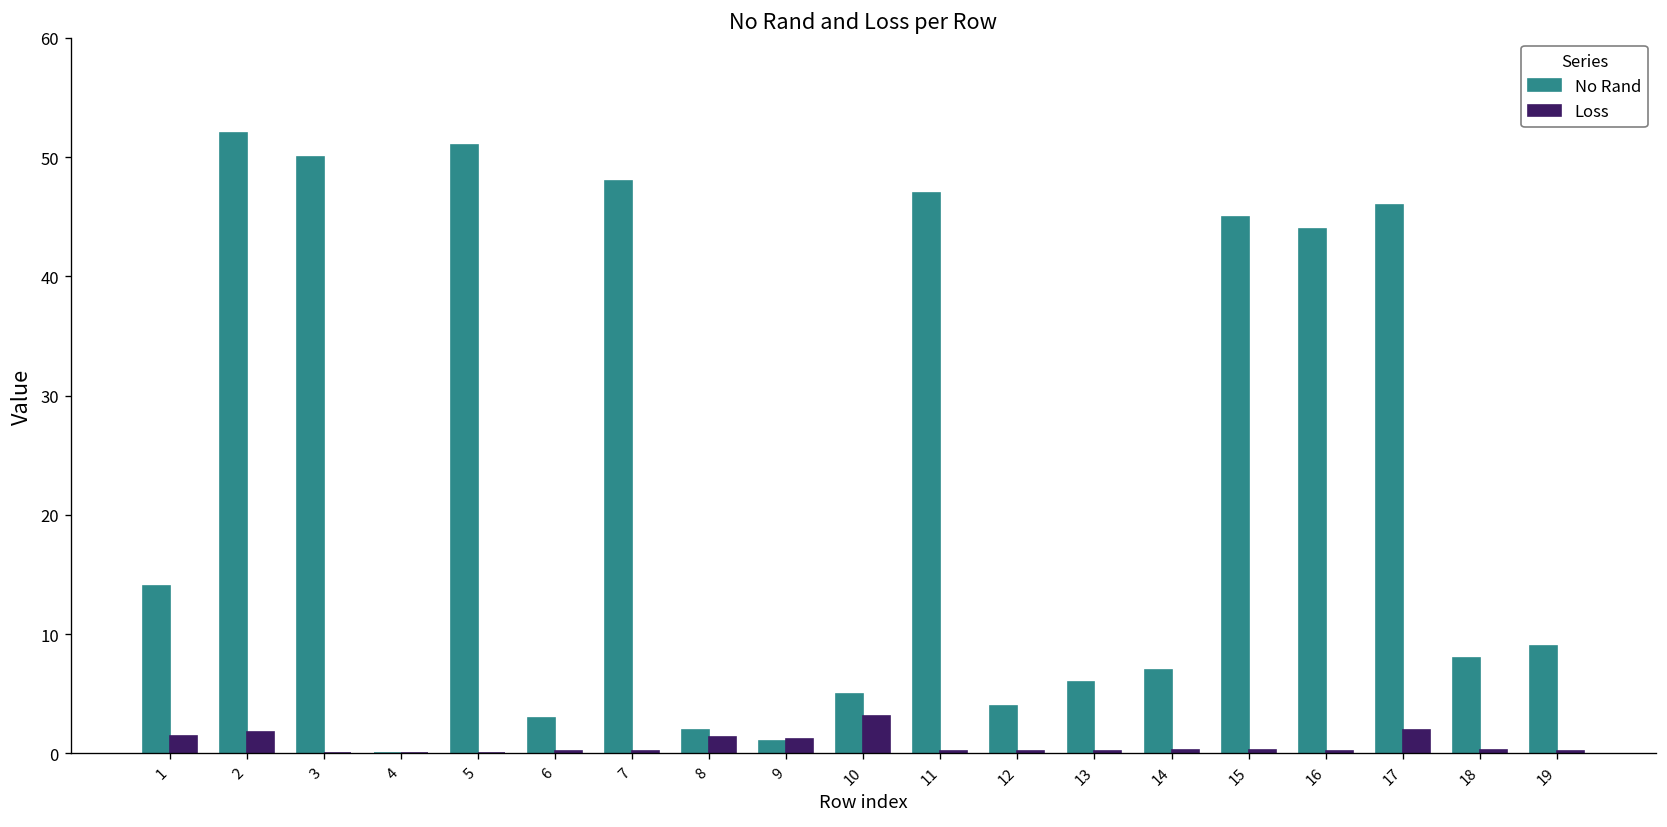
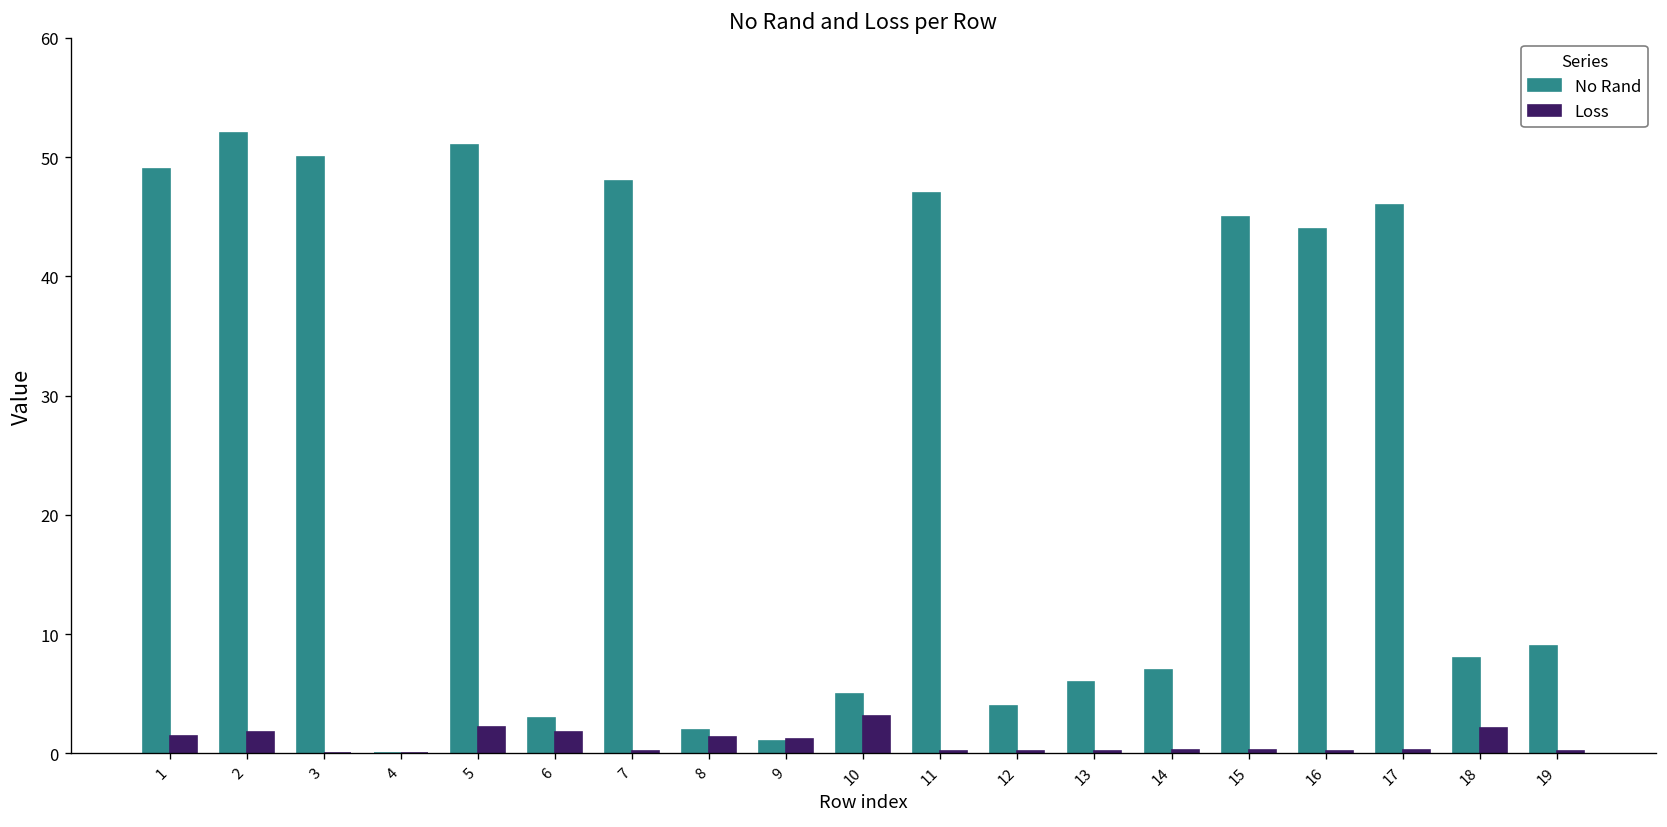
No Rand, 1: 14 -> 49
Loss, 5: 0 -> 2
Loss, 6: 0 -> 2
Loss, 17: 2 -> 0
Loss, 18: 0 -> 2
